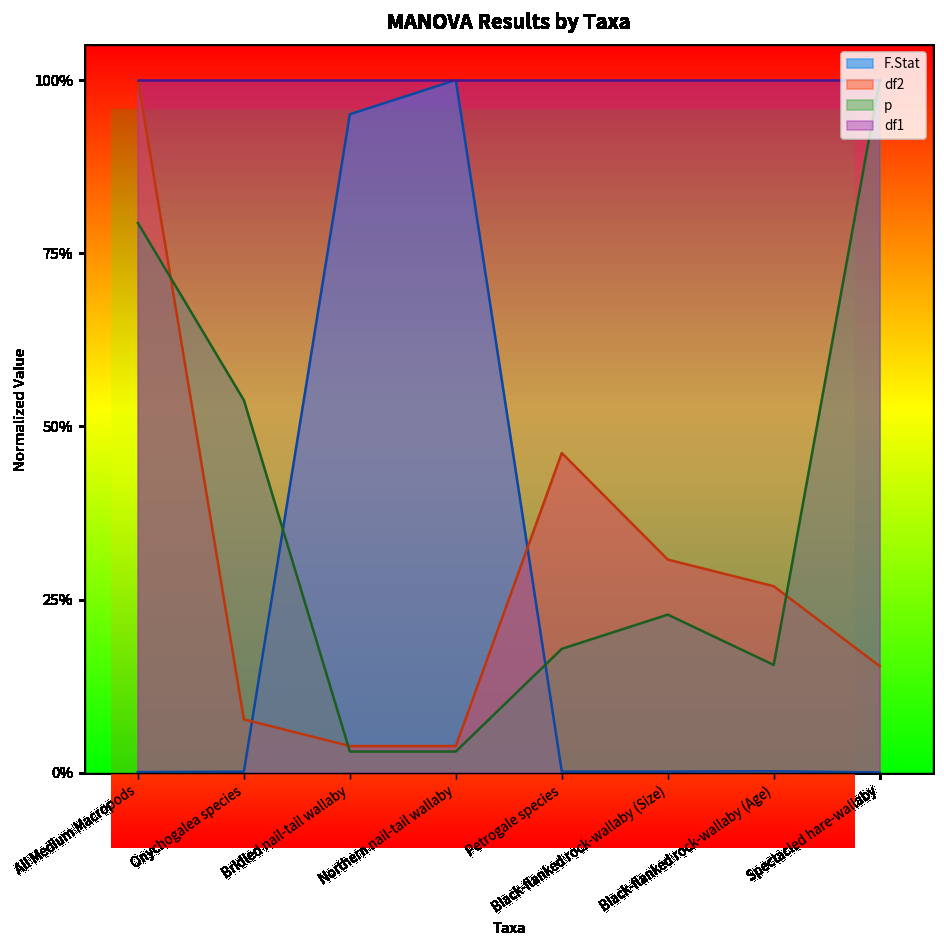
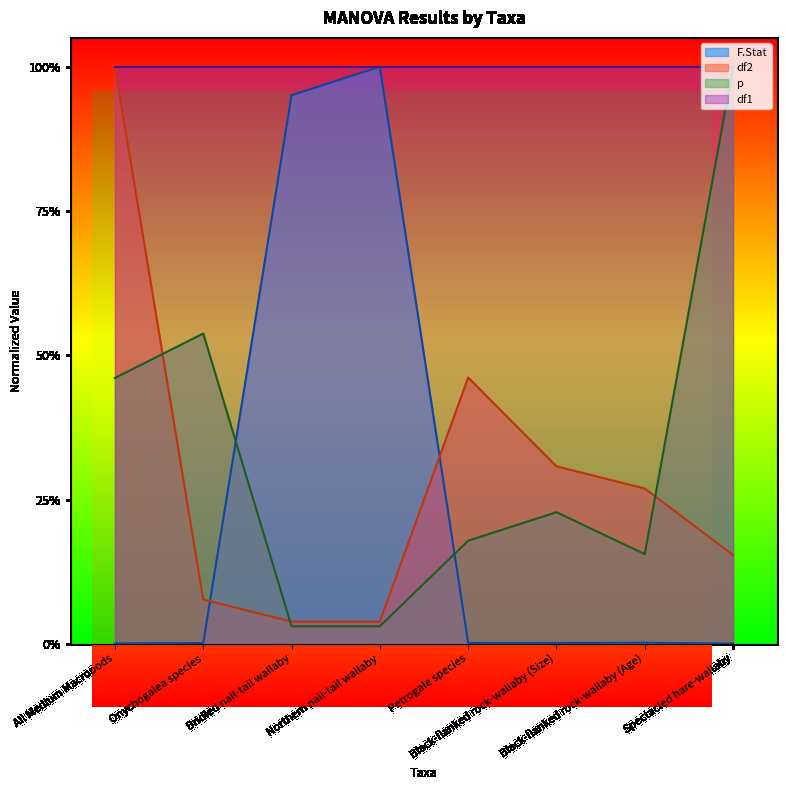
p, All Medium Macropods: 79% -> 46%
